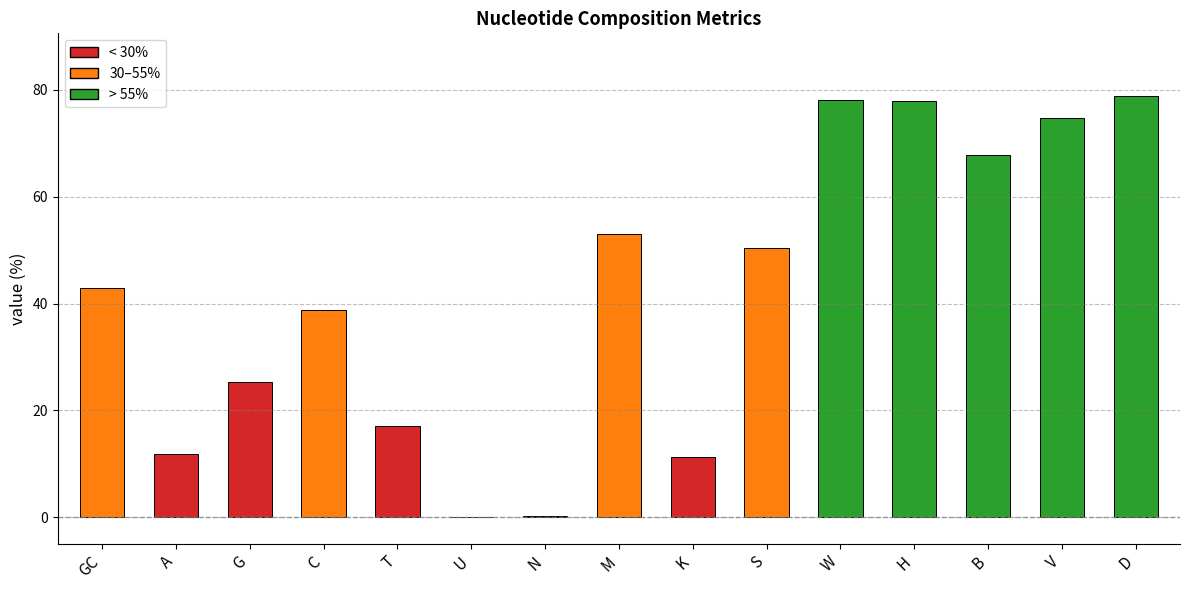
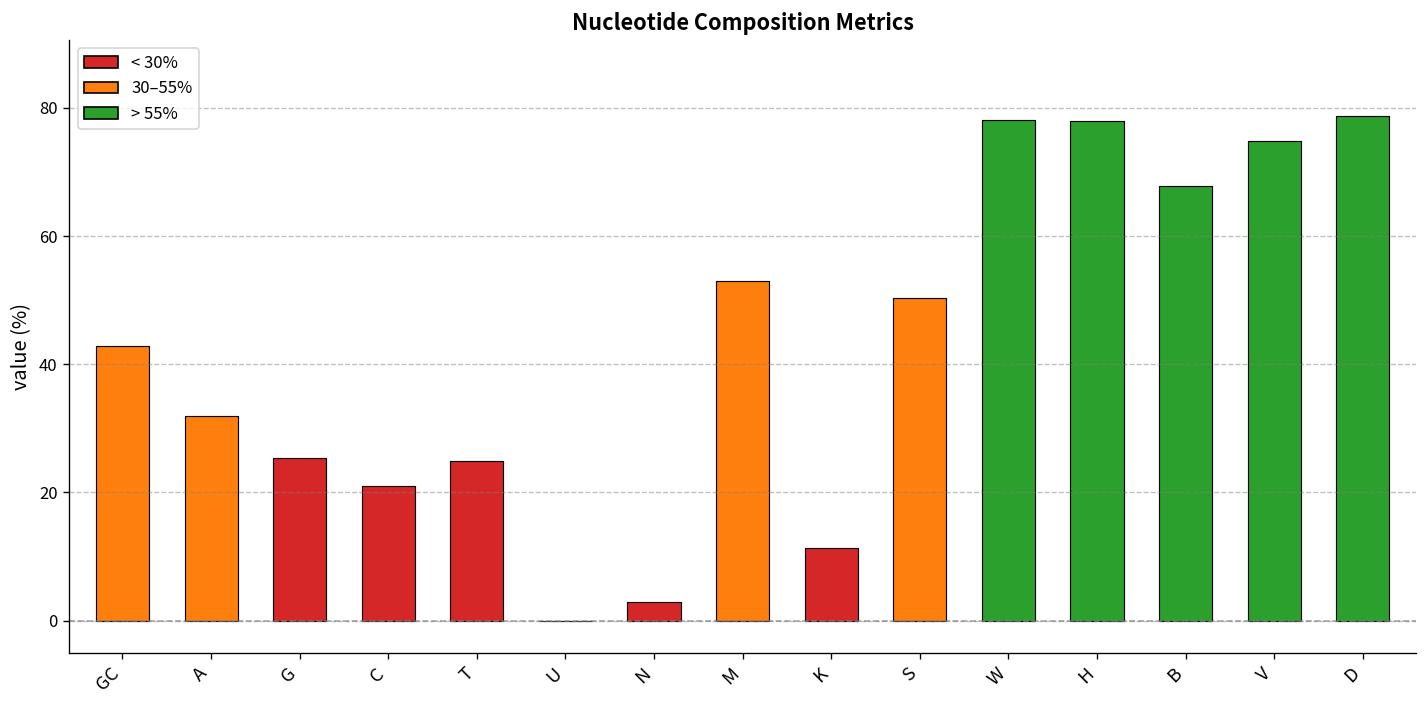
A: 12 -> 32
C: 39 -> 21
T: 17 -> 25
N: 0 -> 3
